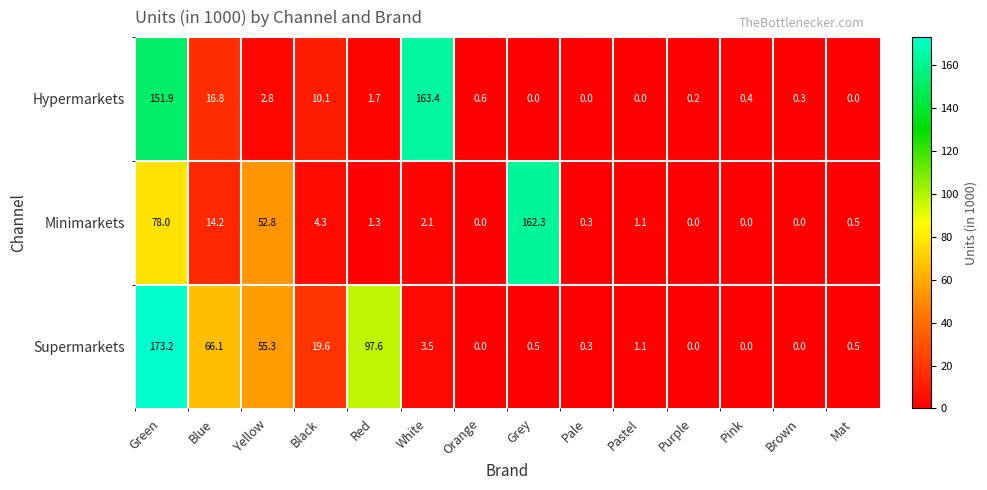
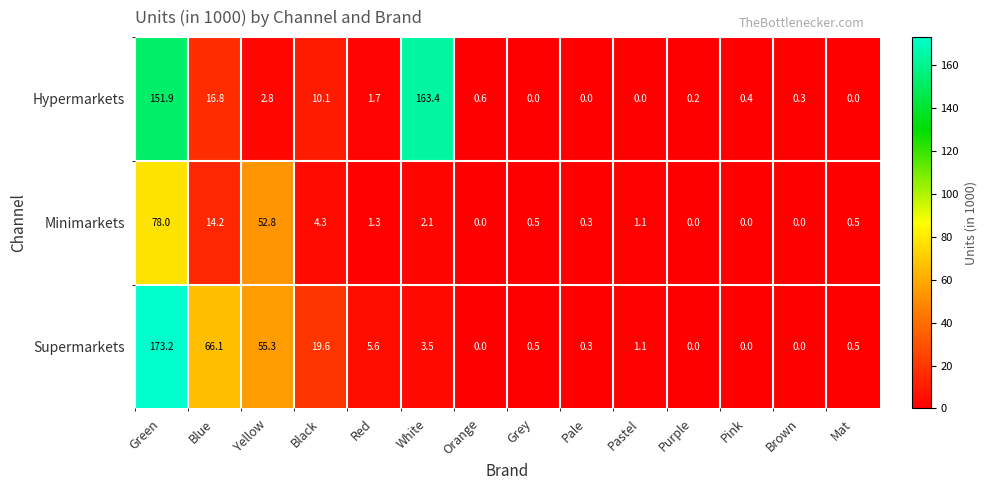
Minimarkets, Grey: 162.3 -> 0.5
Supermarkets, Red: 97.6 -> 5.6
